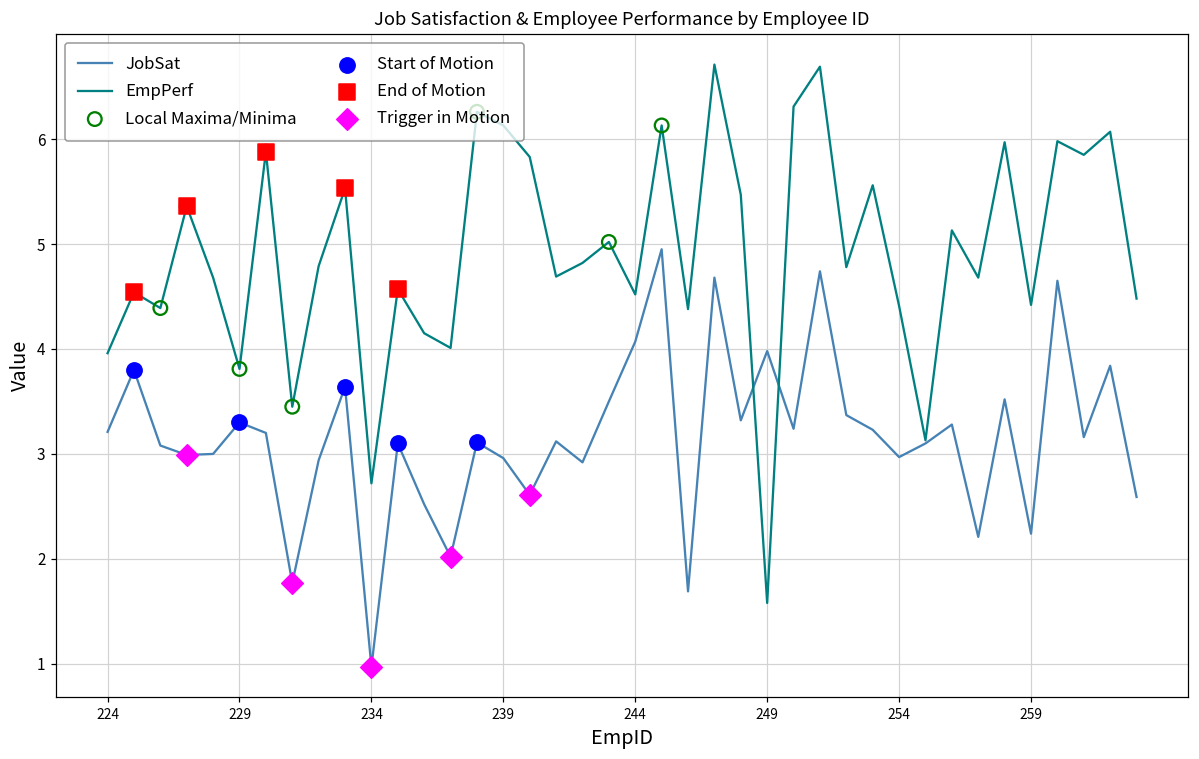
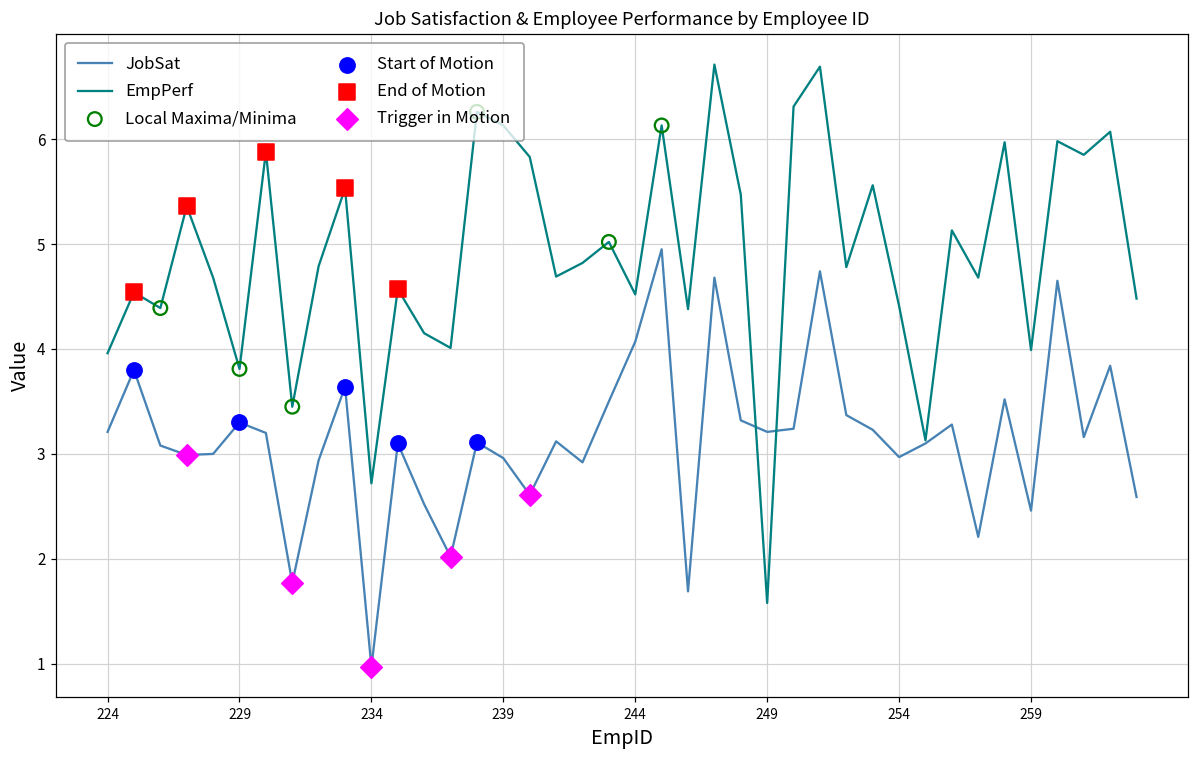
JobSat, 249: 4.0 -> 3.2
JobSat, 259: 2.2 -> 2.5
EmpPerf, 259: 4.4 -> 4.0
